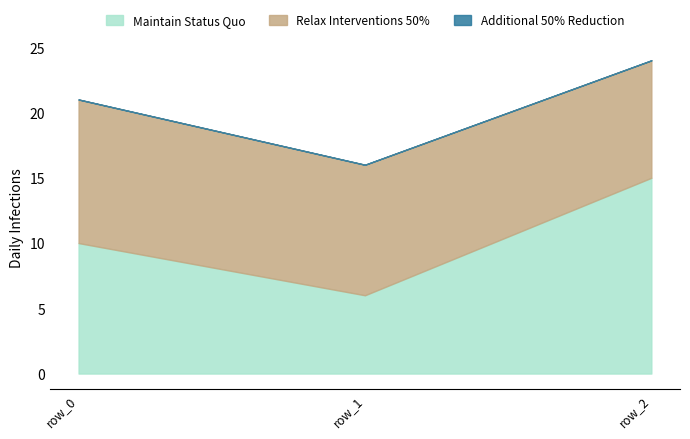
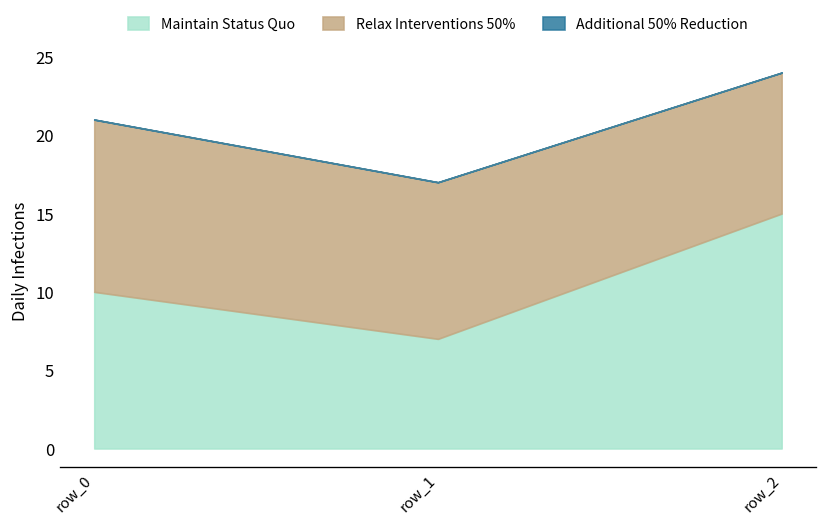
Maintain Status Quo, row_1: 6 -> 7
